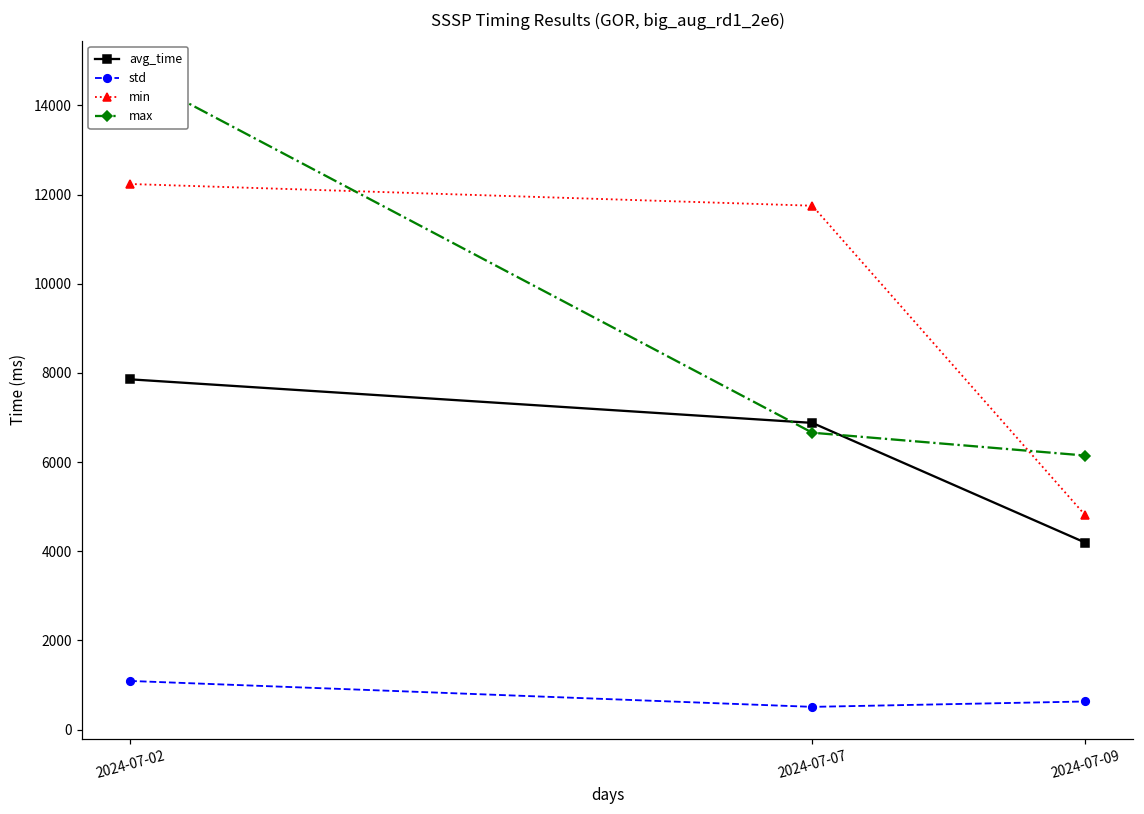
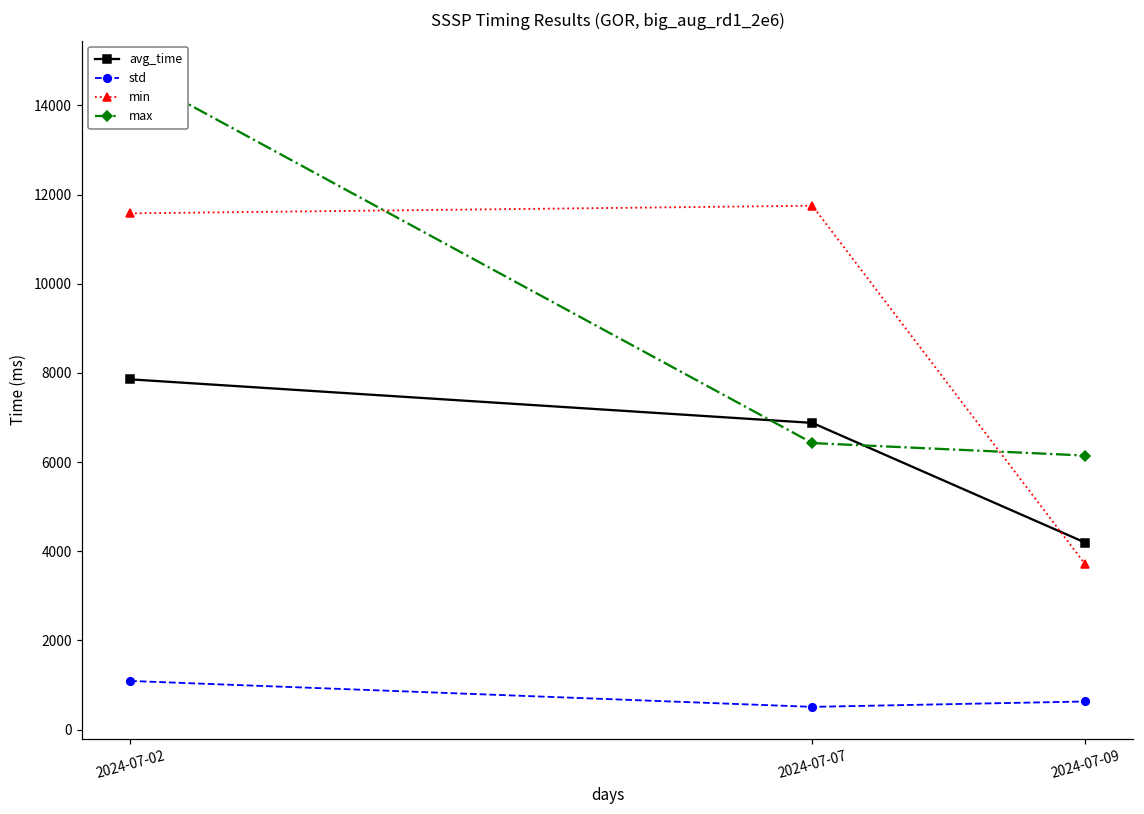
min, 2024-07-02: 12200 -> 11600
max, 2024-07-07: 6700 -> 6400
min, 2024-07-09: 4800 -> 3700
